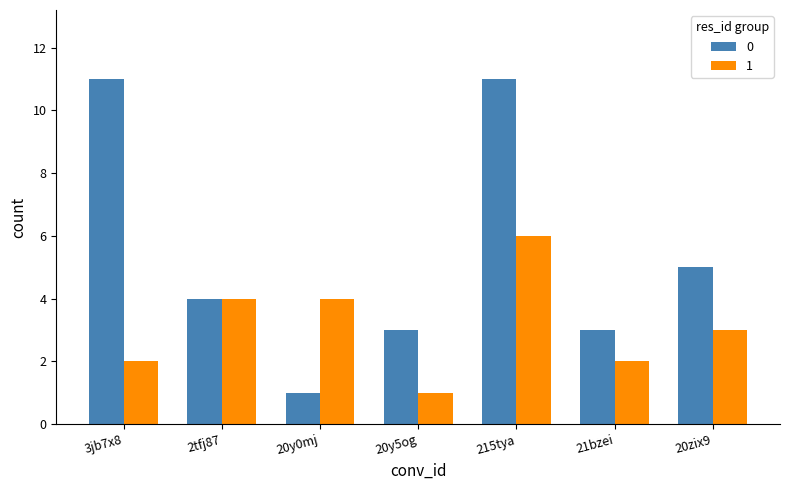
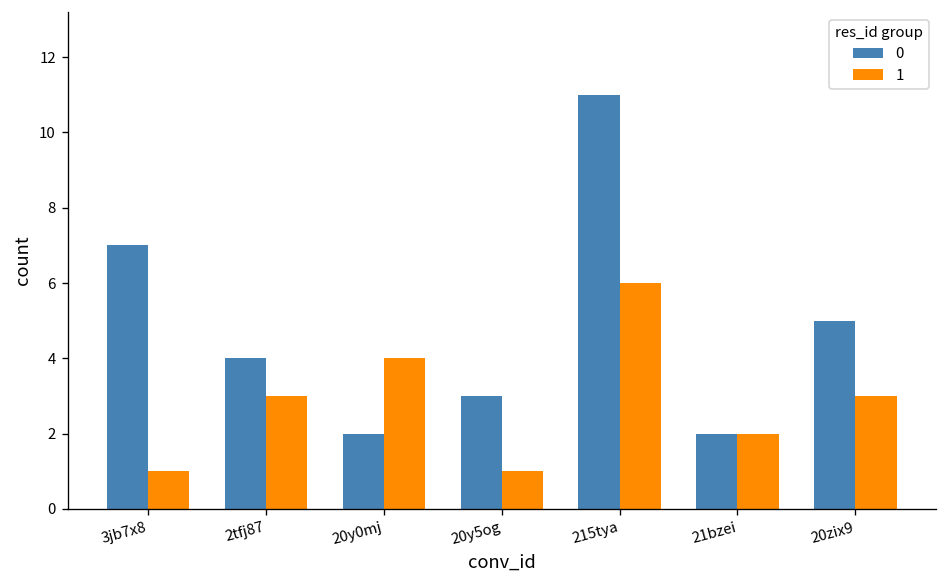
0, 3jb7x8: 11 -> 7
1, 3jb7x8: 2 -> 1
1, 2tfj87: 4 -> 3
0, 20y0mj: 1 -> 2
0, 21bzei: 3 -> 2
